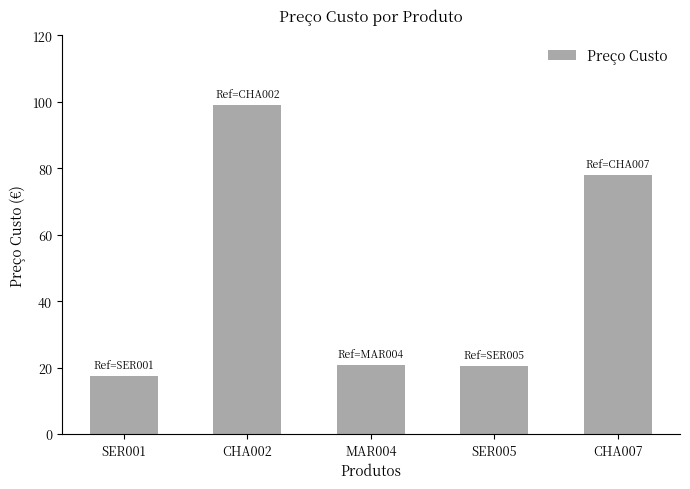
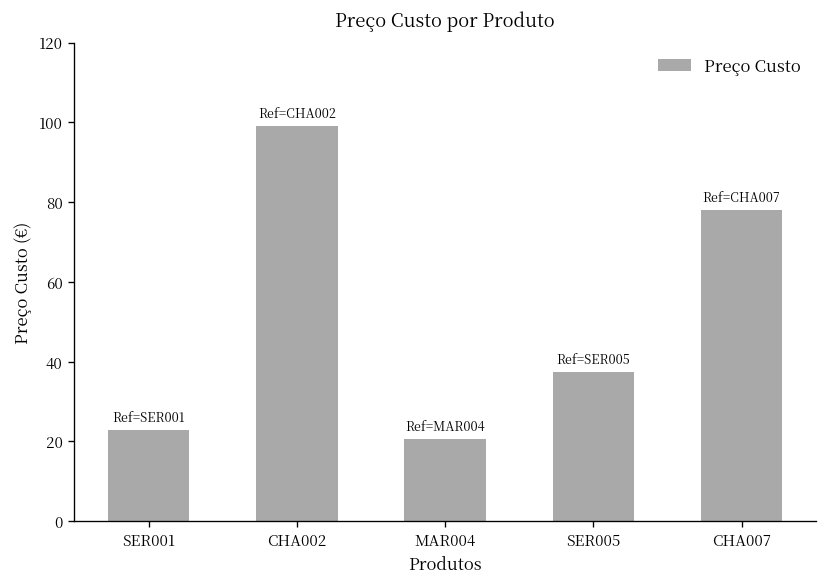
SER001: 17 -> 23
SER005: 21 -> 37
